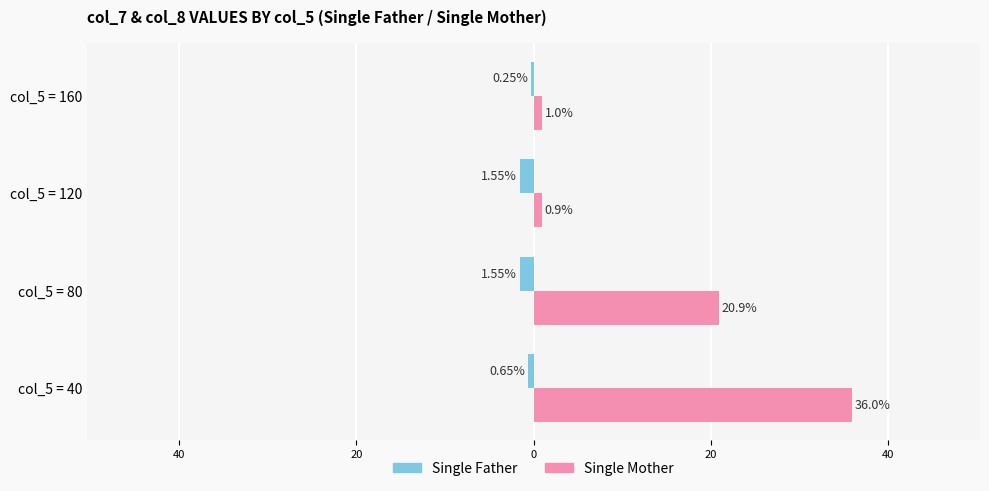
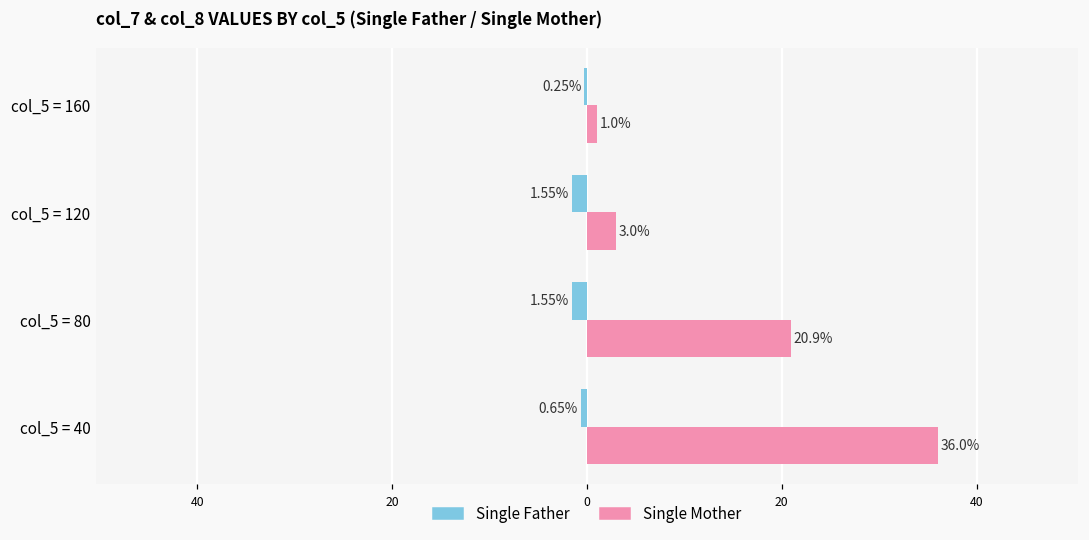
Single Mother, col_5 = 120: 0.9% -> 3.0%
